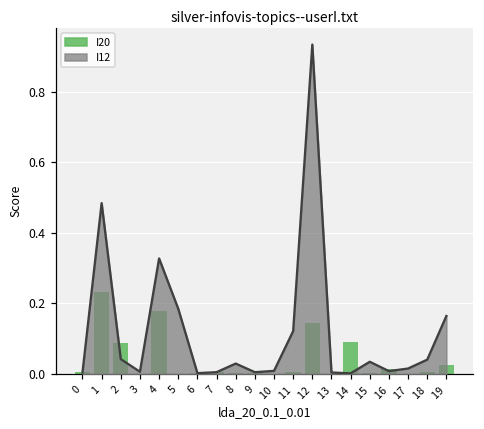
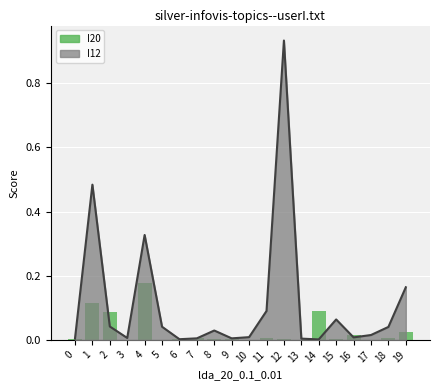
I20, 1: 0.23 -> 0.11
I12, 5: 0.18 -> 0.04
I12, 11: 0.12 -> 0.09
I20, 12: 0.14 -> 0.00
I12, 15: 0.03 -> 0.06
